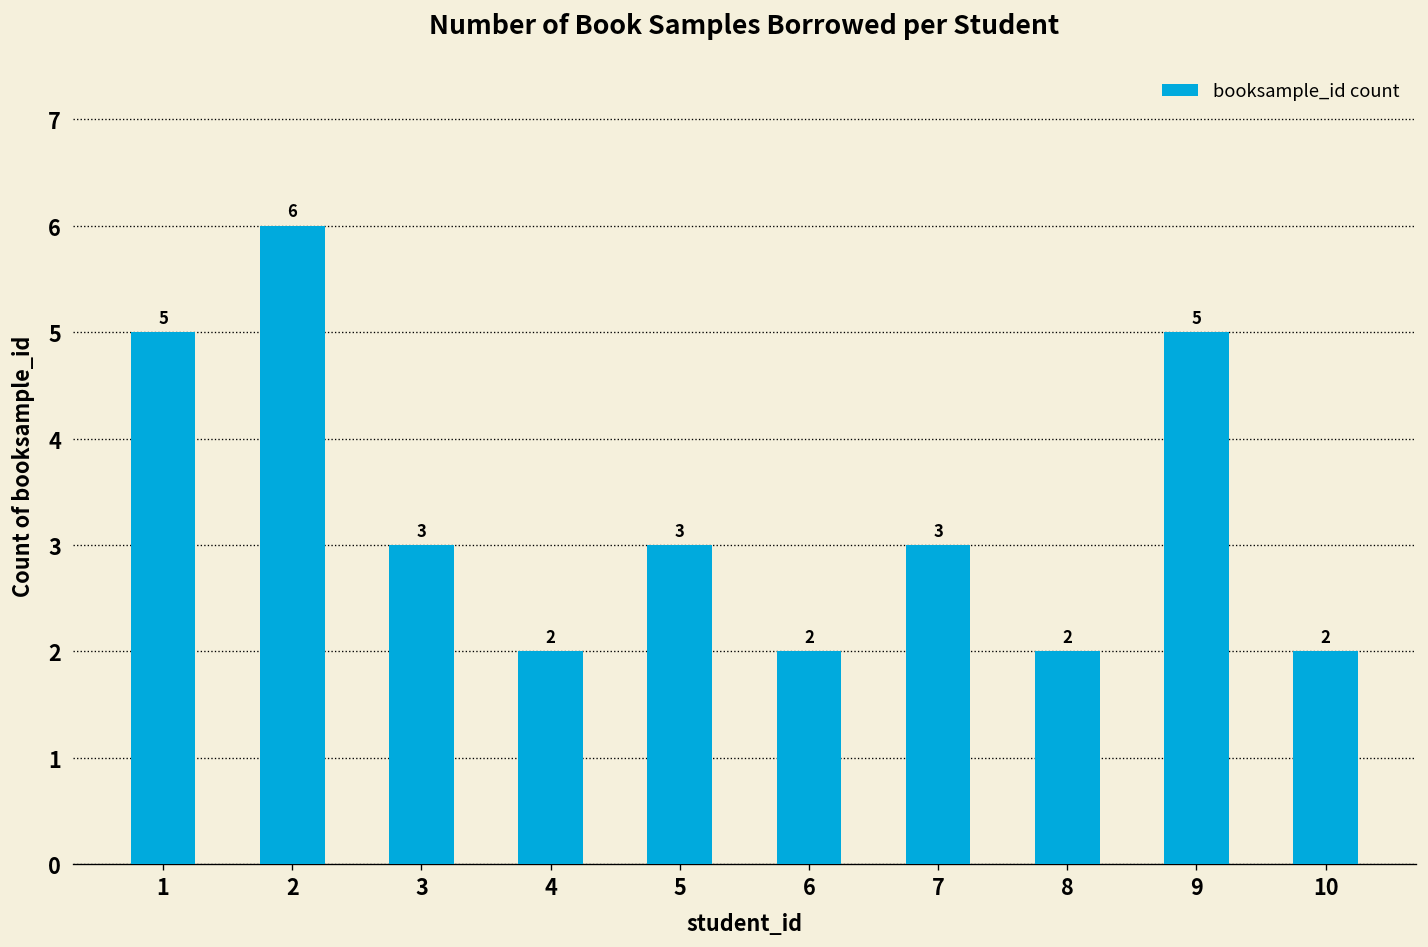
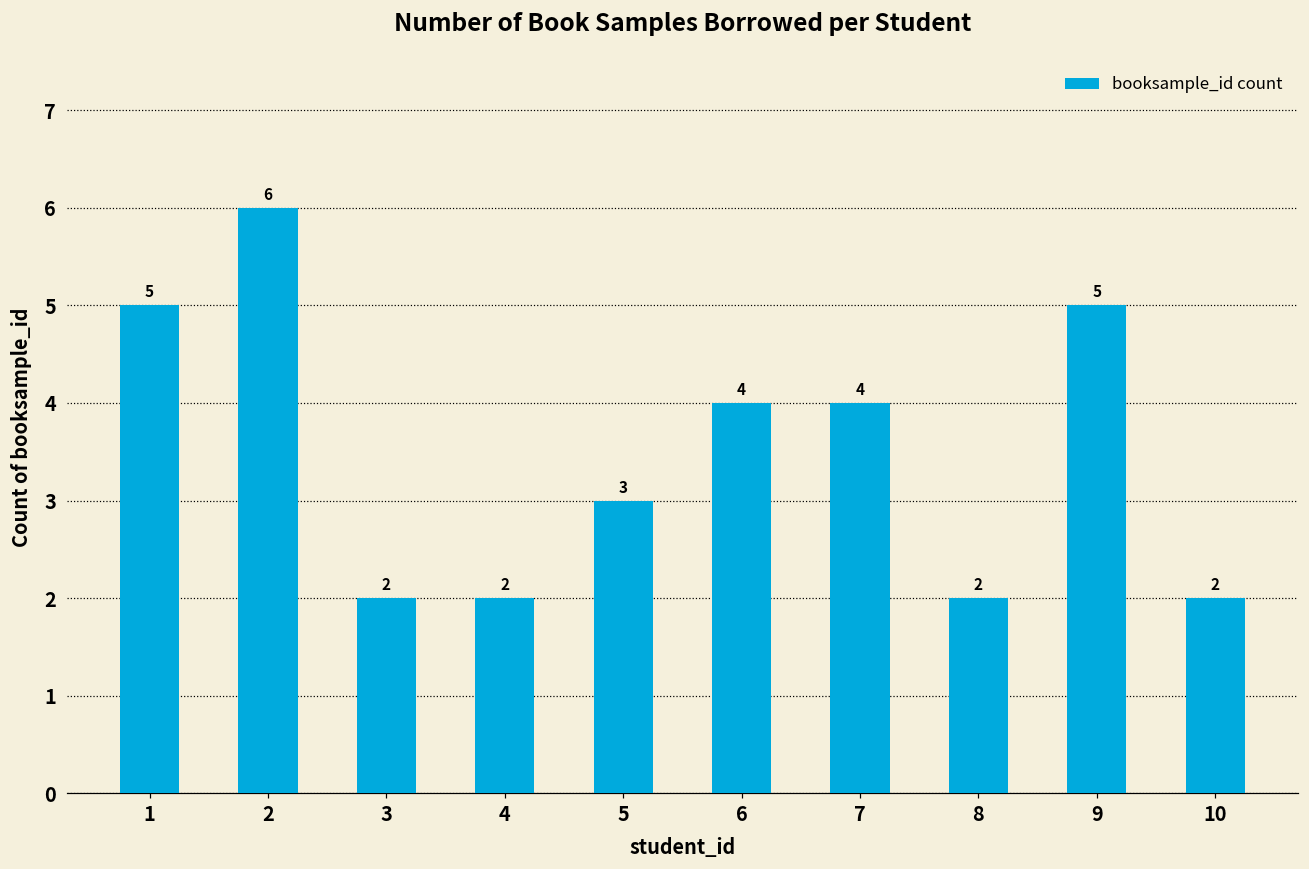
3: 3 -> 2
6: 2 -> 4
7: 3 -> 4
